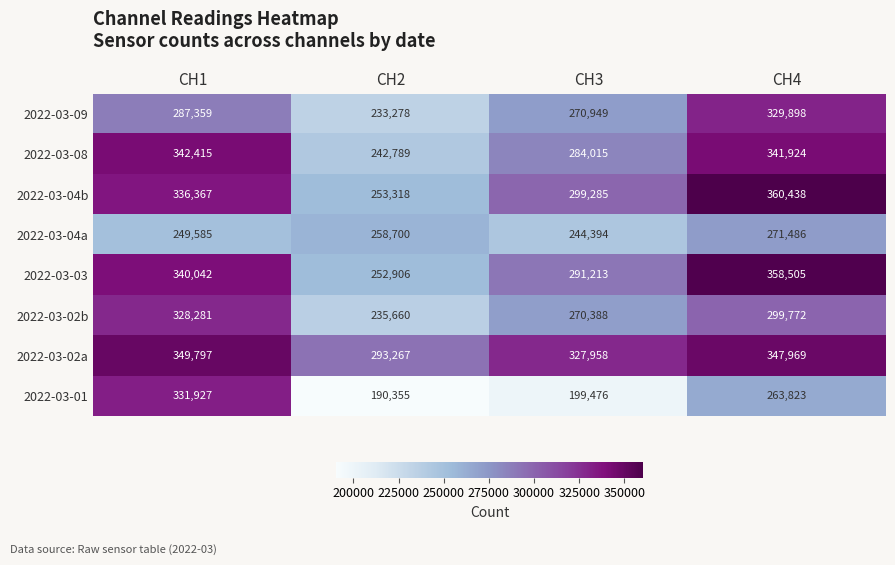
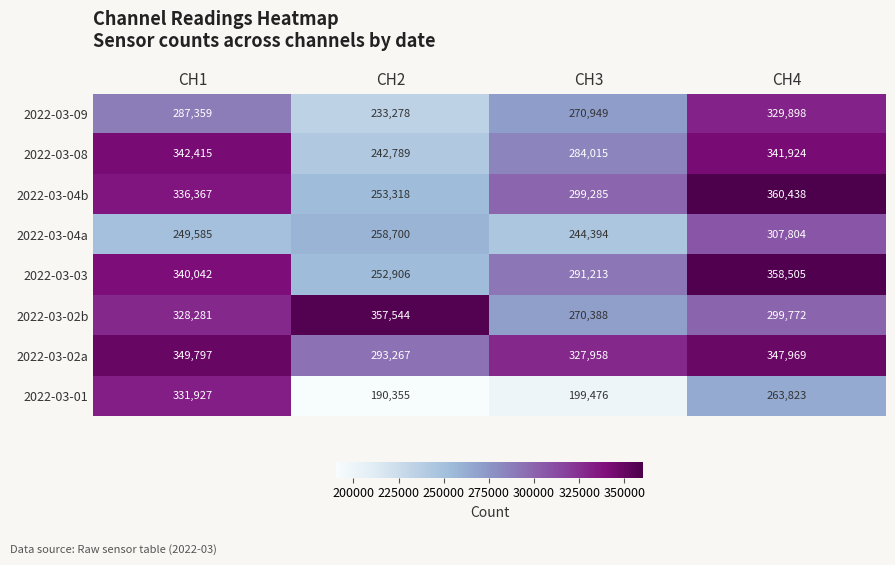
2022-03-04a, CH4: 271,486 -> 307,804
2022-03-02b, CH2: 235,660 -> 357,544
